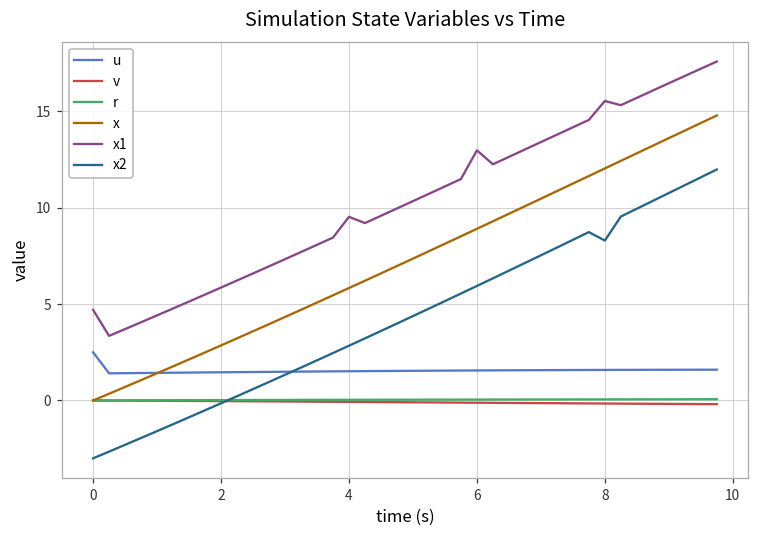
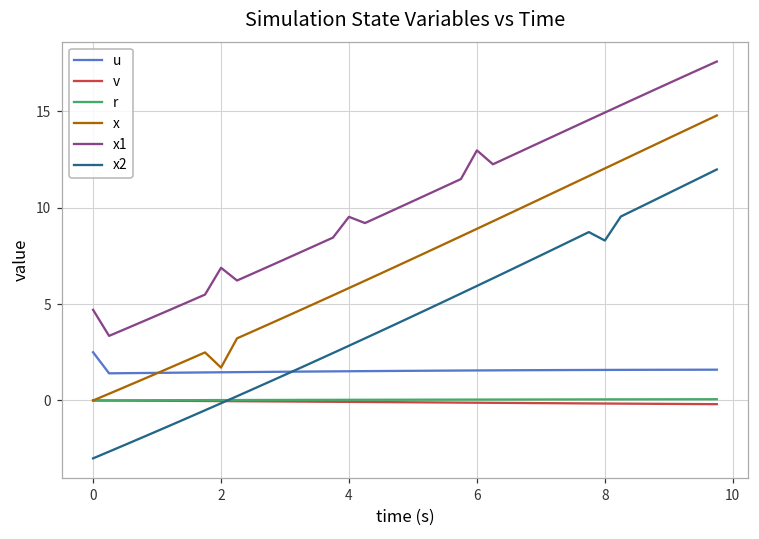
x, 2: 2.9 -> 1.7
x1, 2: 5.9 -> 6.9
x1, 8: 15.5 -> 14.9
